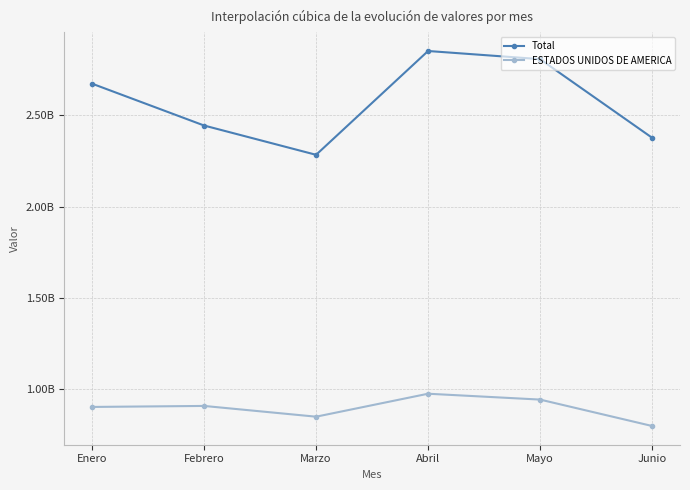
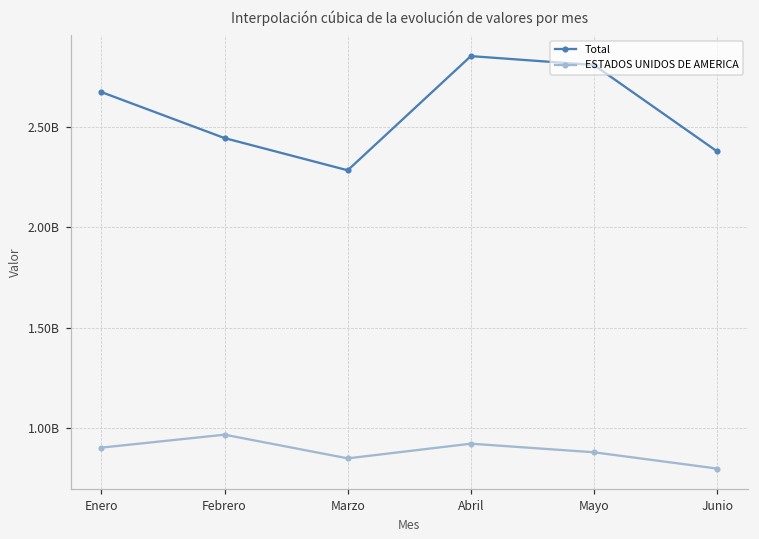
ESTADOS UNIDOS DE AMERICA, Febrero: 910000000 -> 970000000
ESTADOS UNIDOS DE AMERICA, Abril: 970000000 -> 920000000
ESTADOS UNIDOS DE AMERICA, Mayo: 940000000 -> 880000000
